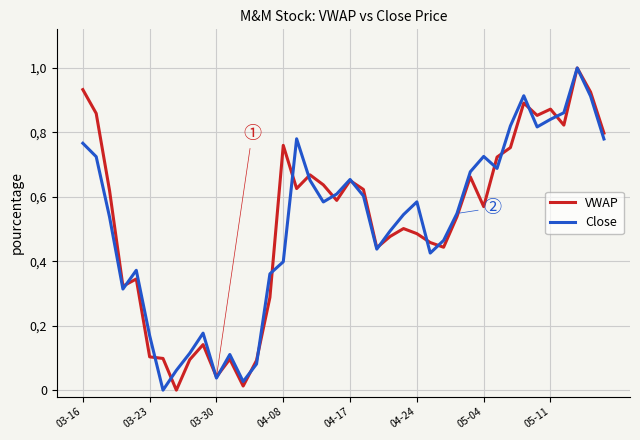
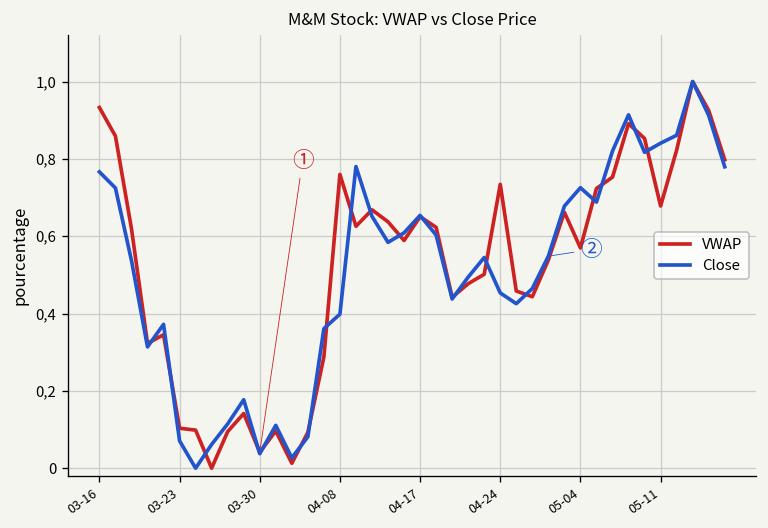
Close, 03-23: 1.7 -> 0.7
VWAP, 04-24: 4.9 -> 7.3
Close, 04-24: 5.8 -> 4.5
VWAP, 05-11: 8.7 -> 6.8
